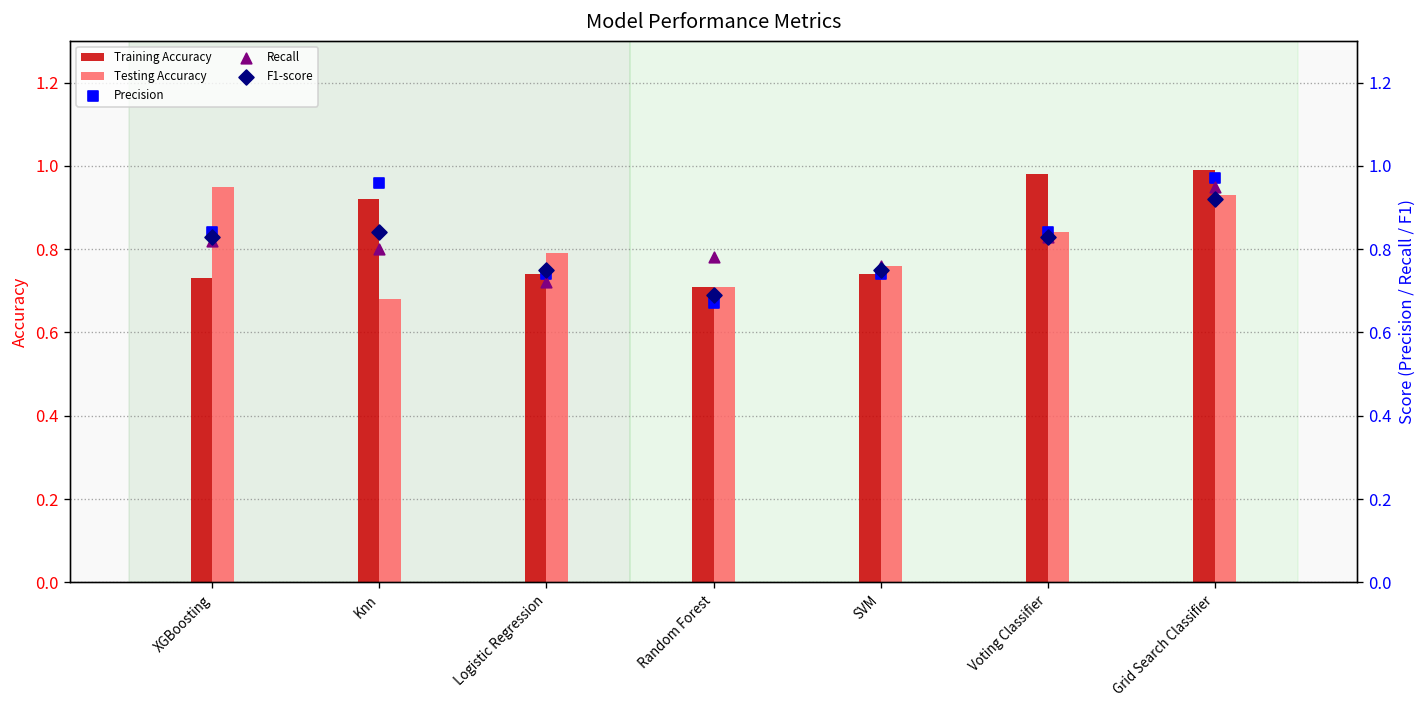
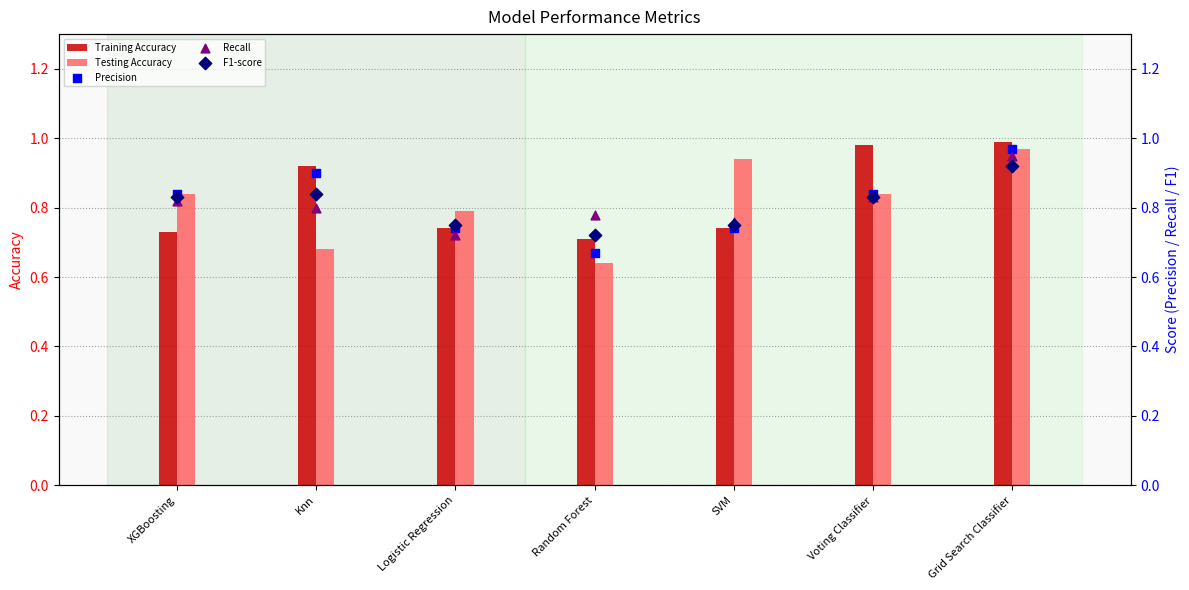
Testing Accuracy, XGBoosting: 0.95 -> 0.84
Testing Accuracy, Random Forest: 0.71 -> 0.64
Testing Accuracy, SVM: 0.76 -> 0.94
Testing Accuracy, Grid Search Classifier: 0.93 -> 0.97
Precision, Knn: 0.96 -> 0.90
F1-score, Random Forest: 0.69 -> 0.72
